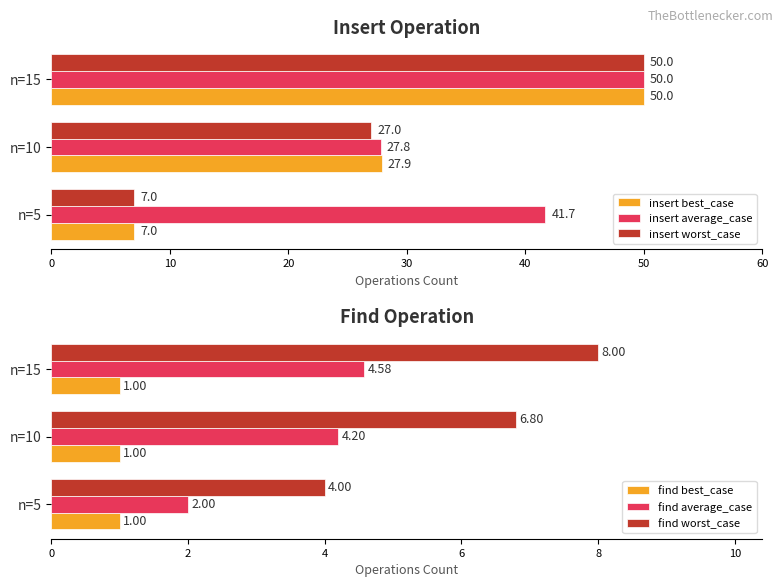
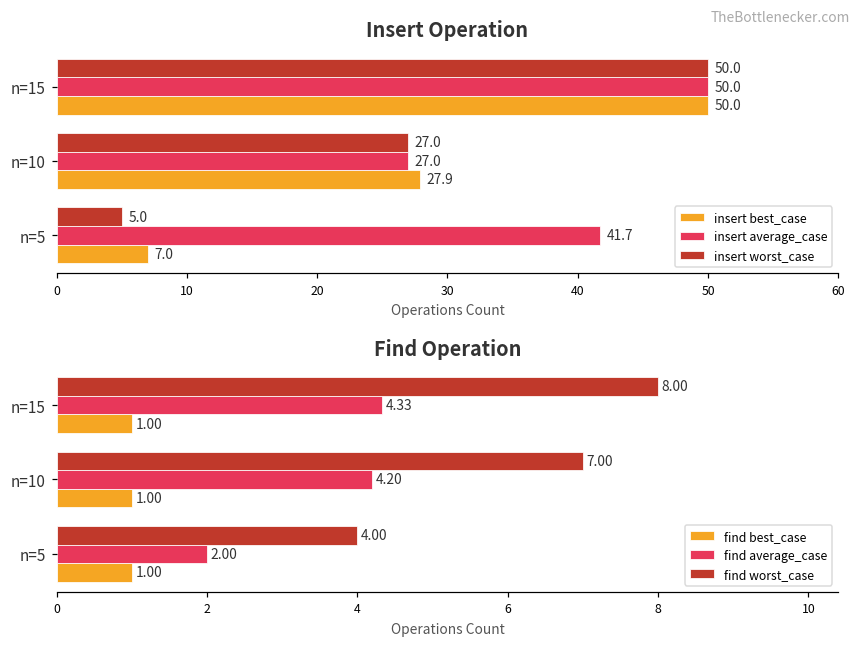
Insert Operation, insert average_case, n=10: 27.8 -> 27.0
Insert Operation, insert worst_case, n=5: 7.0 -> 5.0
Find Operation, find average_case, n=15: 4.58 -> 4.33
Find Operation, find worst_case, n=10: 6.80 -> 7.00
